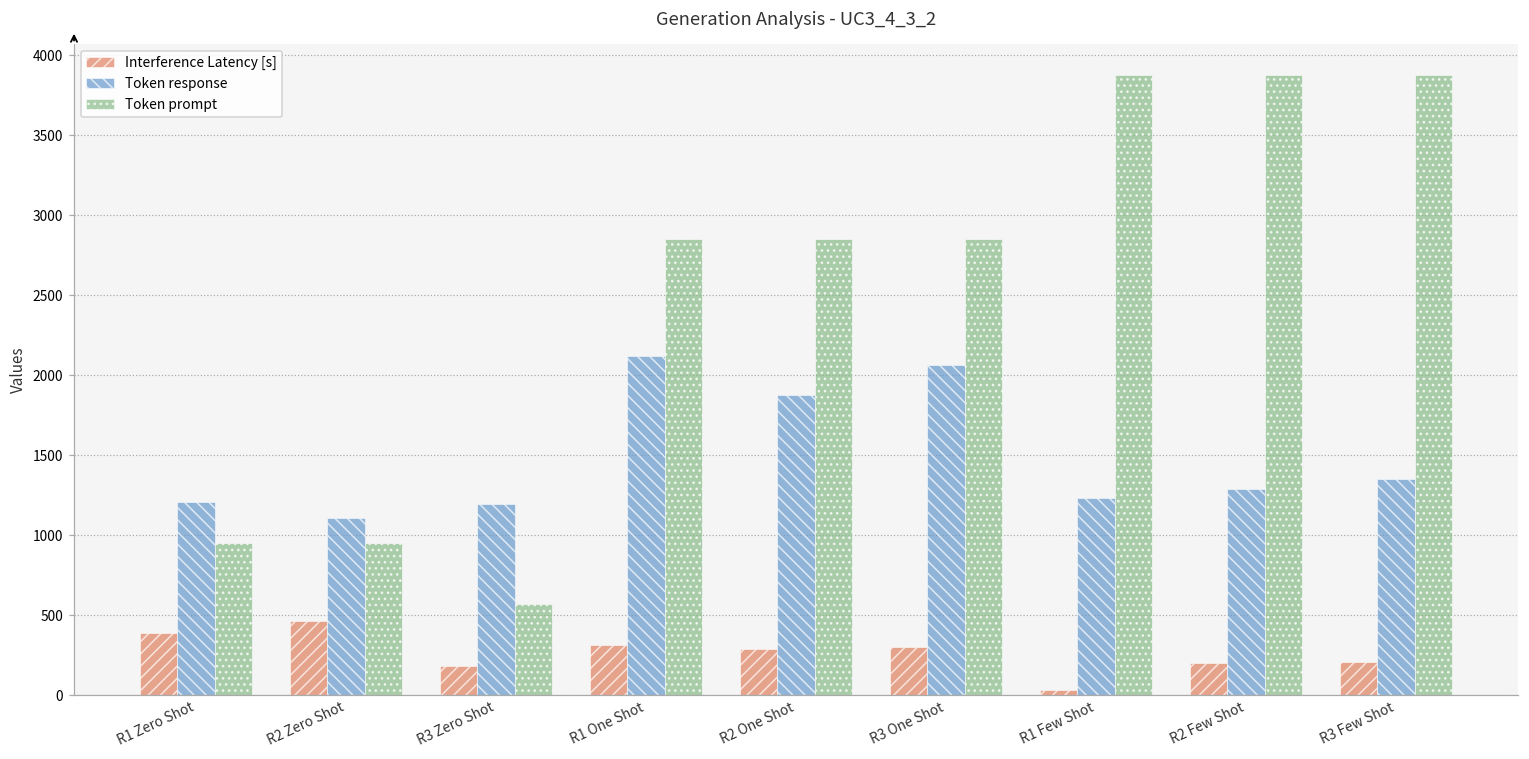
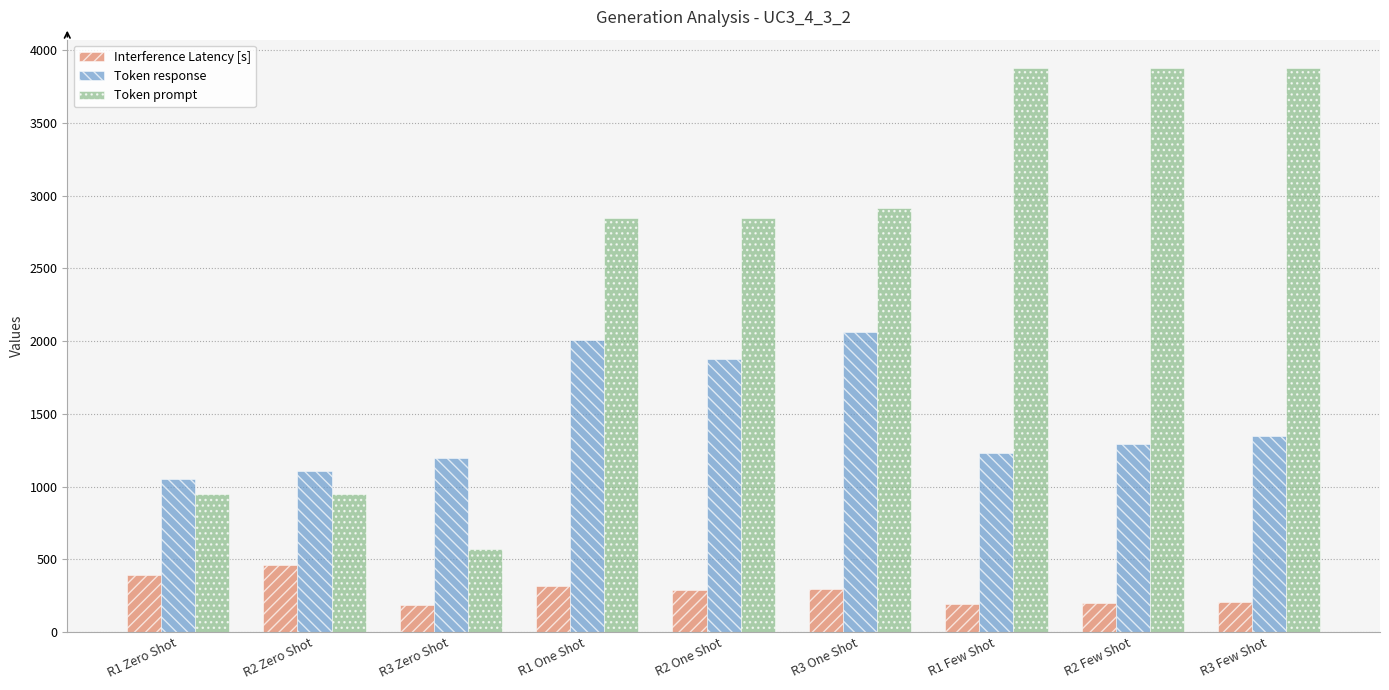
Token response, R1 Zero Shot: 1210 -> 1050
Token response, R1 One Shot: 2120 -> 2010
Token prompt, R3 One Shot: 2850 -> 2910
Interference Latency [s], R1 Few Shot: 30 -> 190
